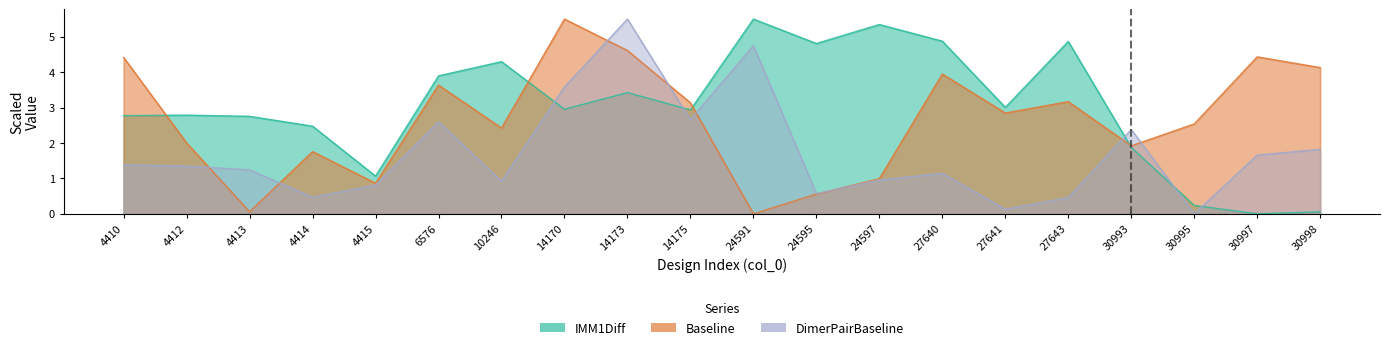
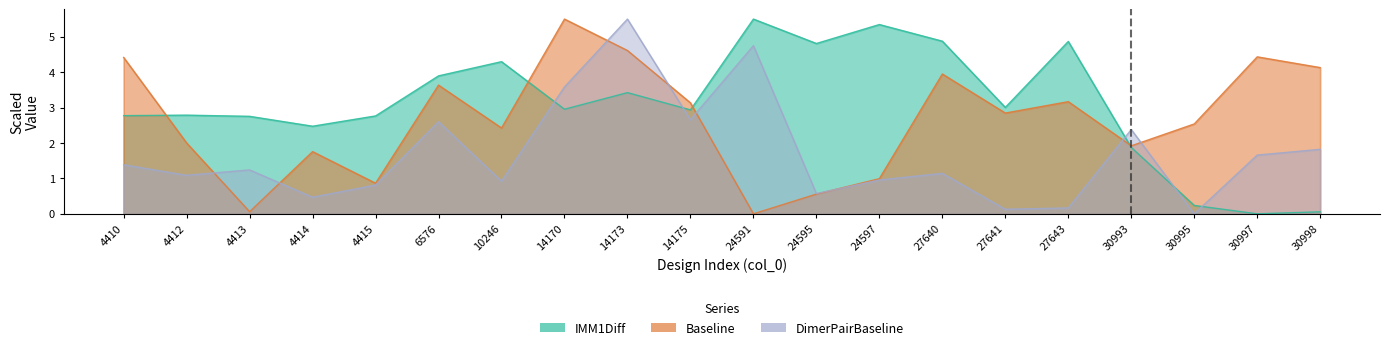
DimerPairBaseline, 4412: 1.3 -> 1.1
IMM1Diff, 4415: 1.1 -> 2.8
DimerPairBaseline, 27643: 0.5 -> 0.2
